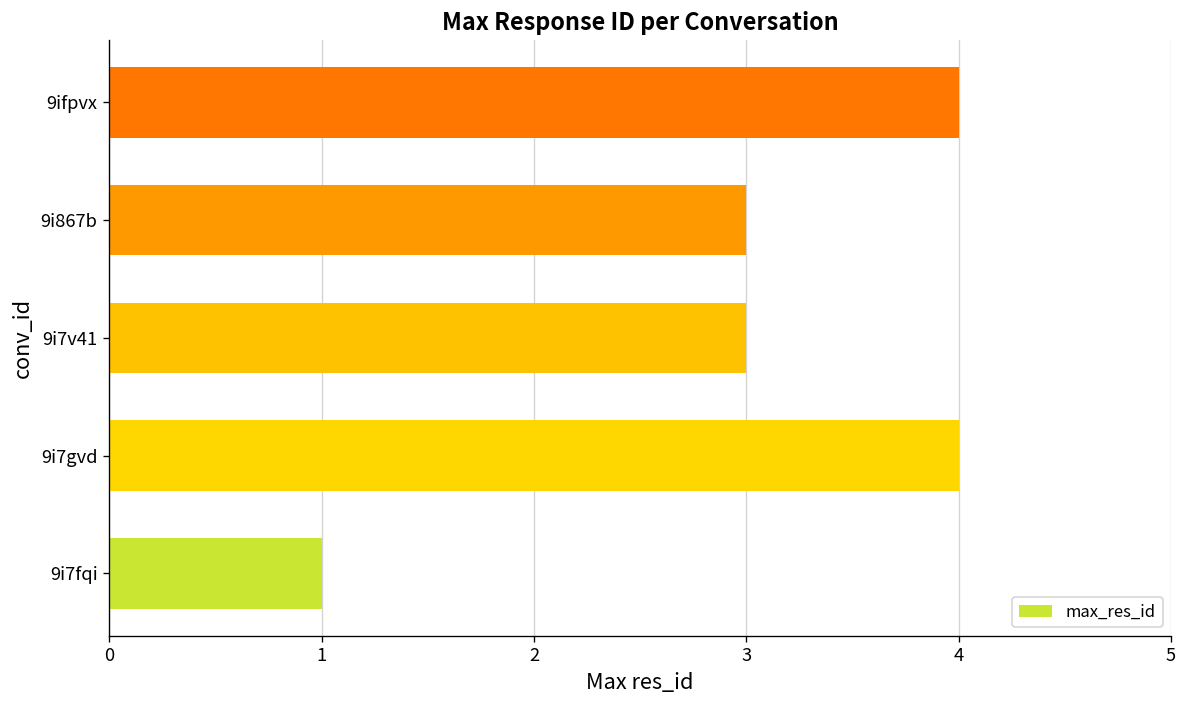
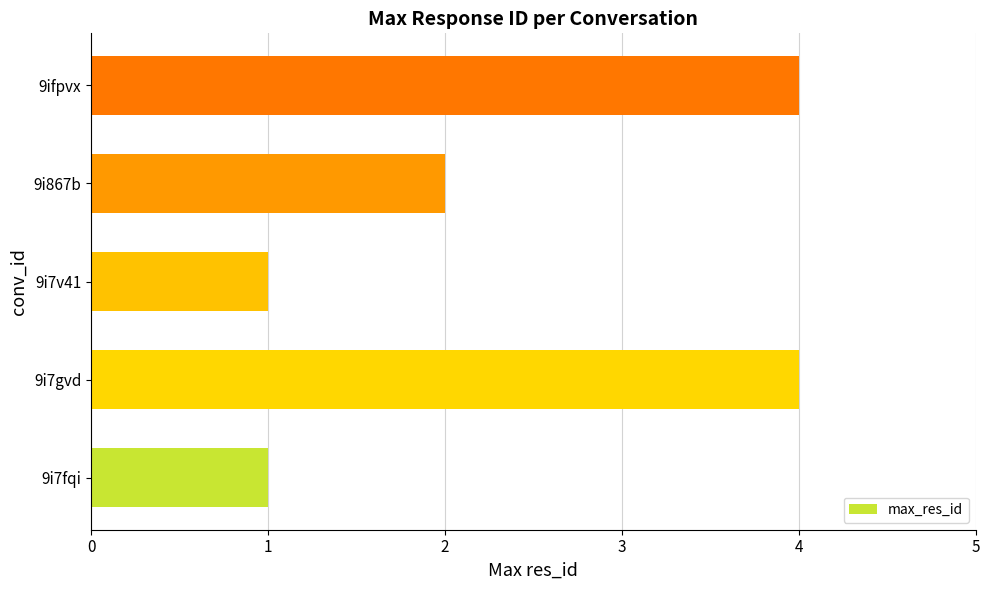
9i867b: 3 -> 2
9i7v41: 3 -> 1
